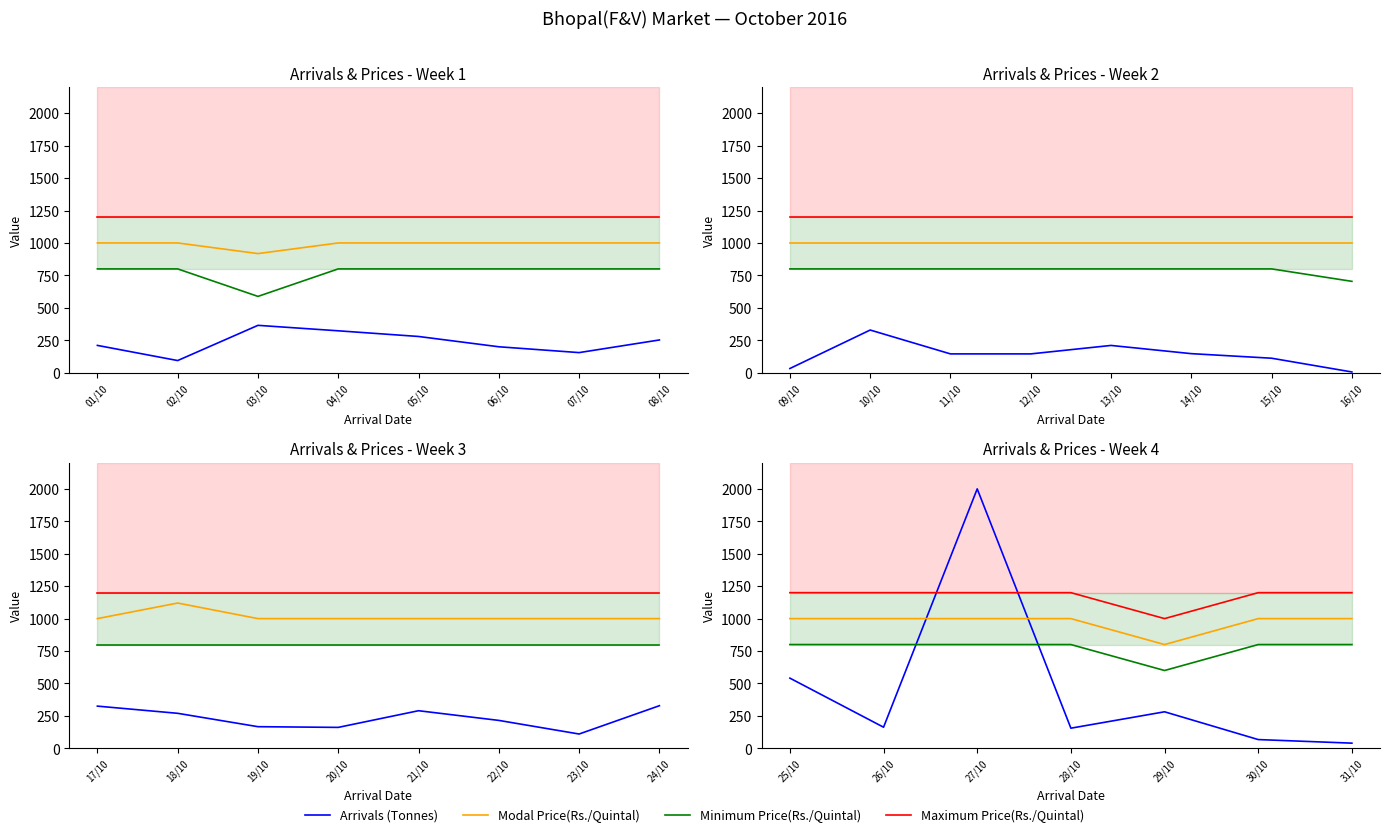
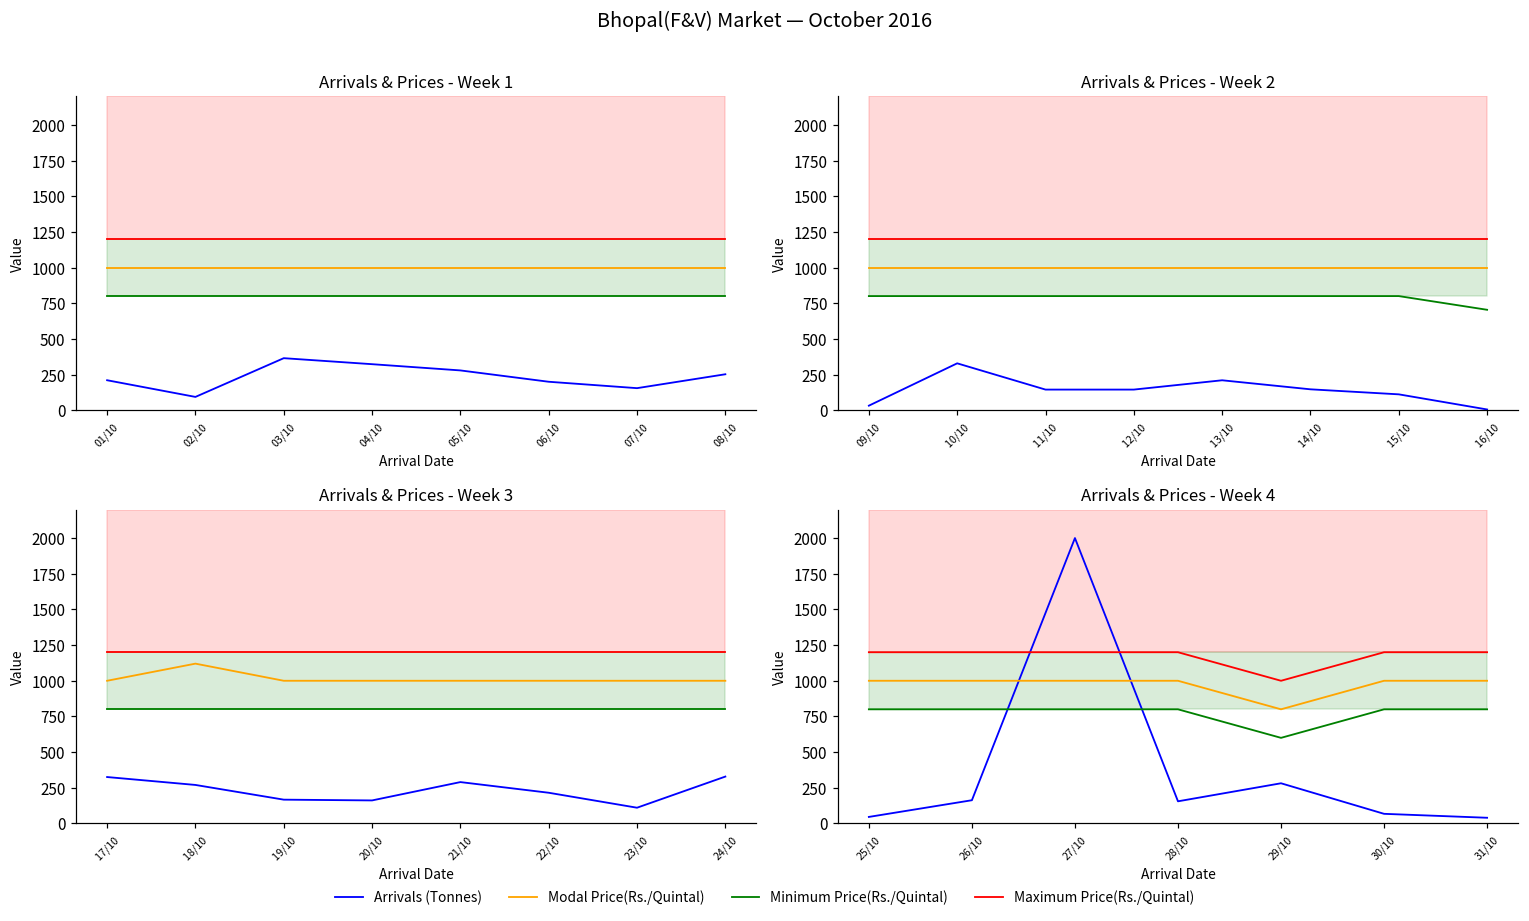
Arrivals & Prices - Week 1, Modal Price(Rs./Quintal), 03/10: 920 -> 1000
Arrivals & Prices - Week 1, Minimum Price(Rs./Quintal), 03/10: 590 -> 800
Arrivals & Prices - Week 4, Arrivals (Tonnes), 25/10: 540 -> 50
